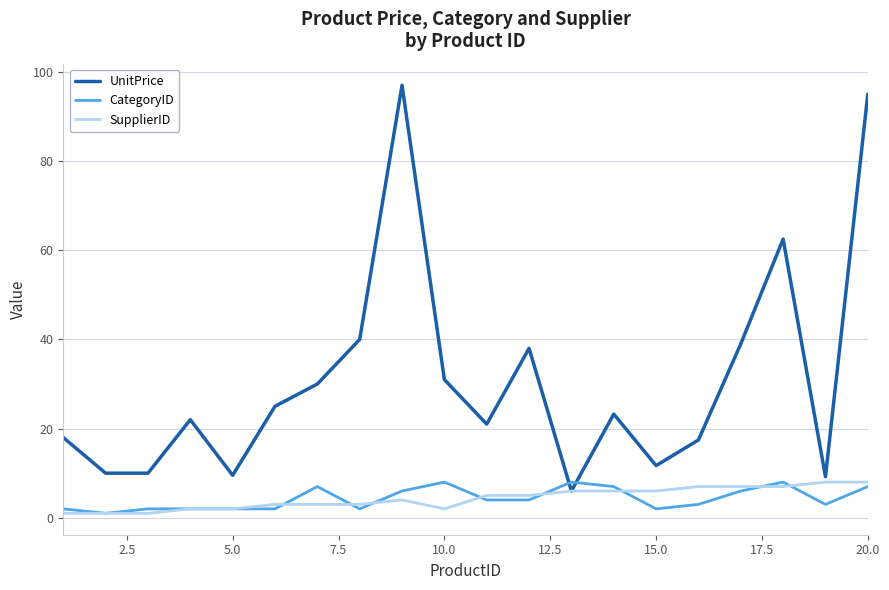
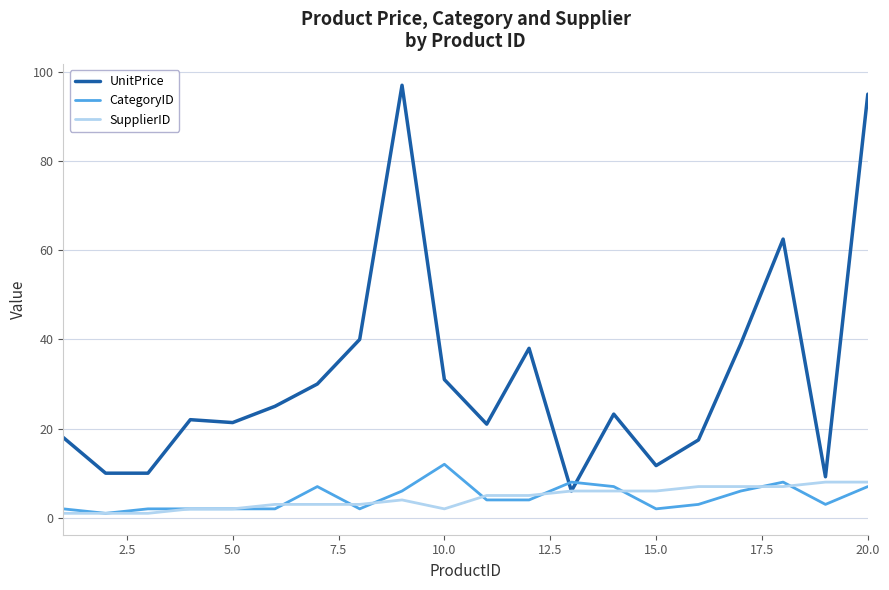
UnitPrice, 5.0: 10 -> 21
CategoryID, 10.0: 8 -> 12
